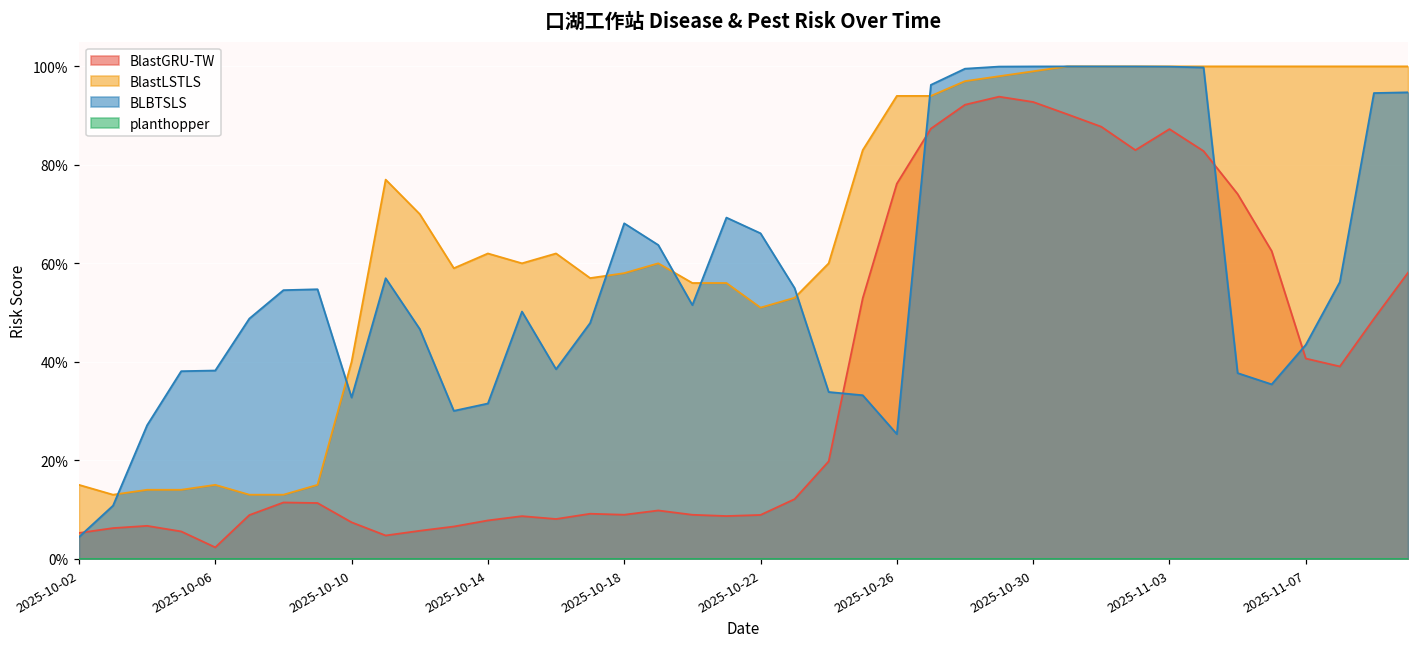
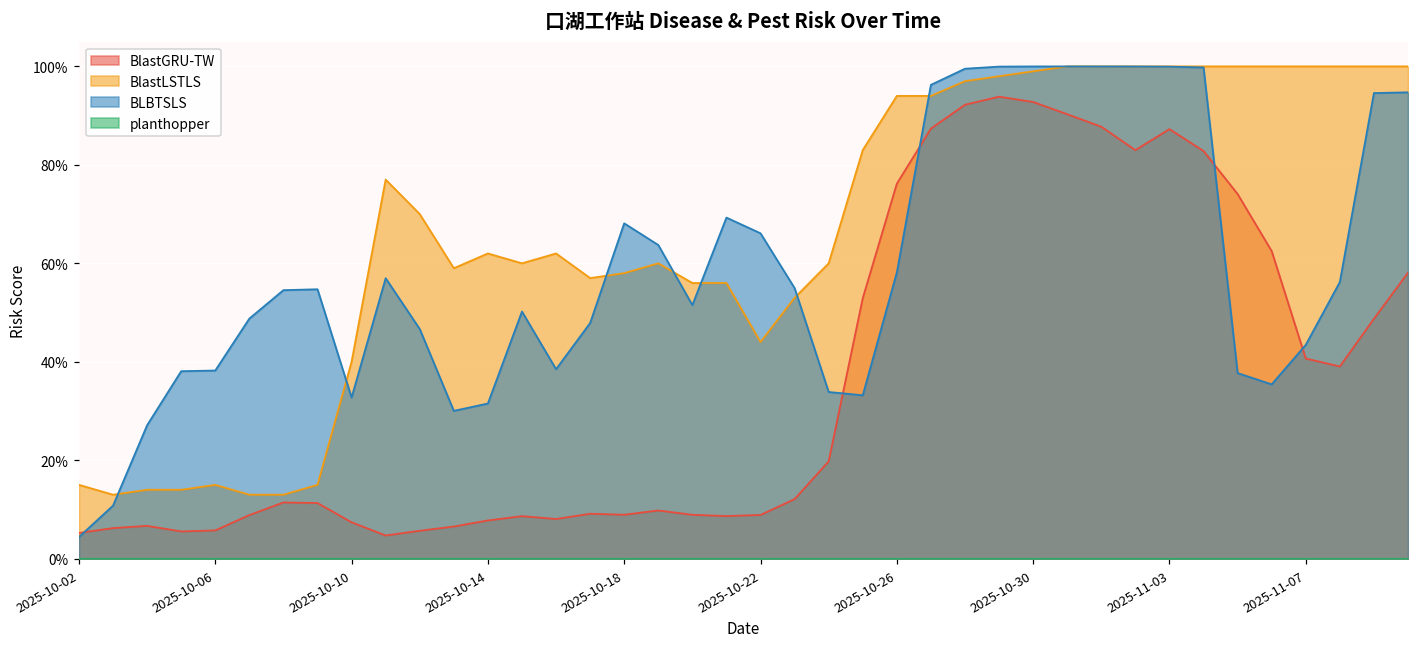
BlastGRU-TW, 2025-10-06: 2% -> 6%
BlastLSTLS, 2025-10-22: 51% -> 44%
BLBTSLS, 2025-10-26: 25% -> 58%
